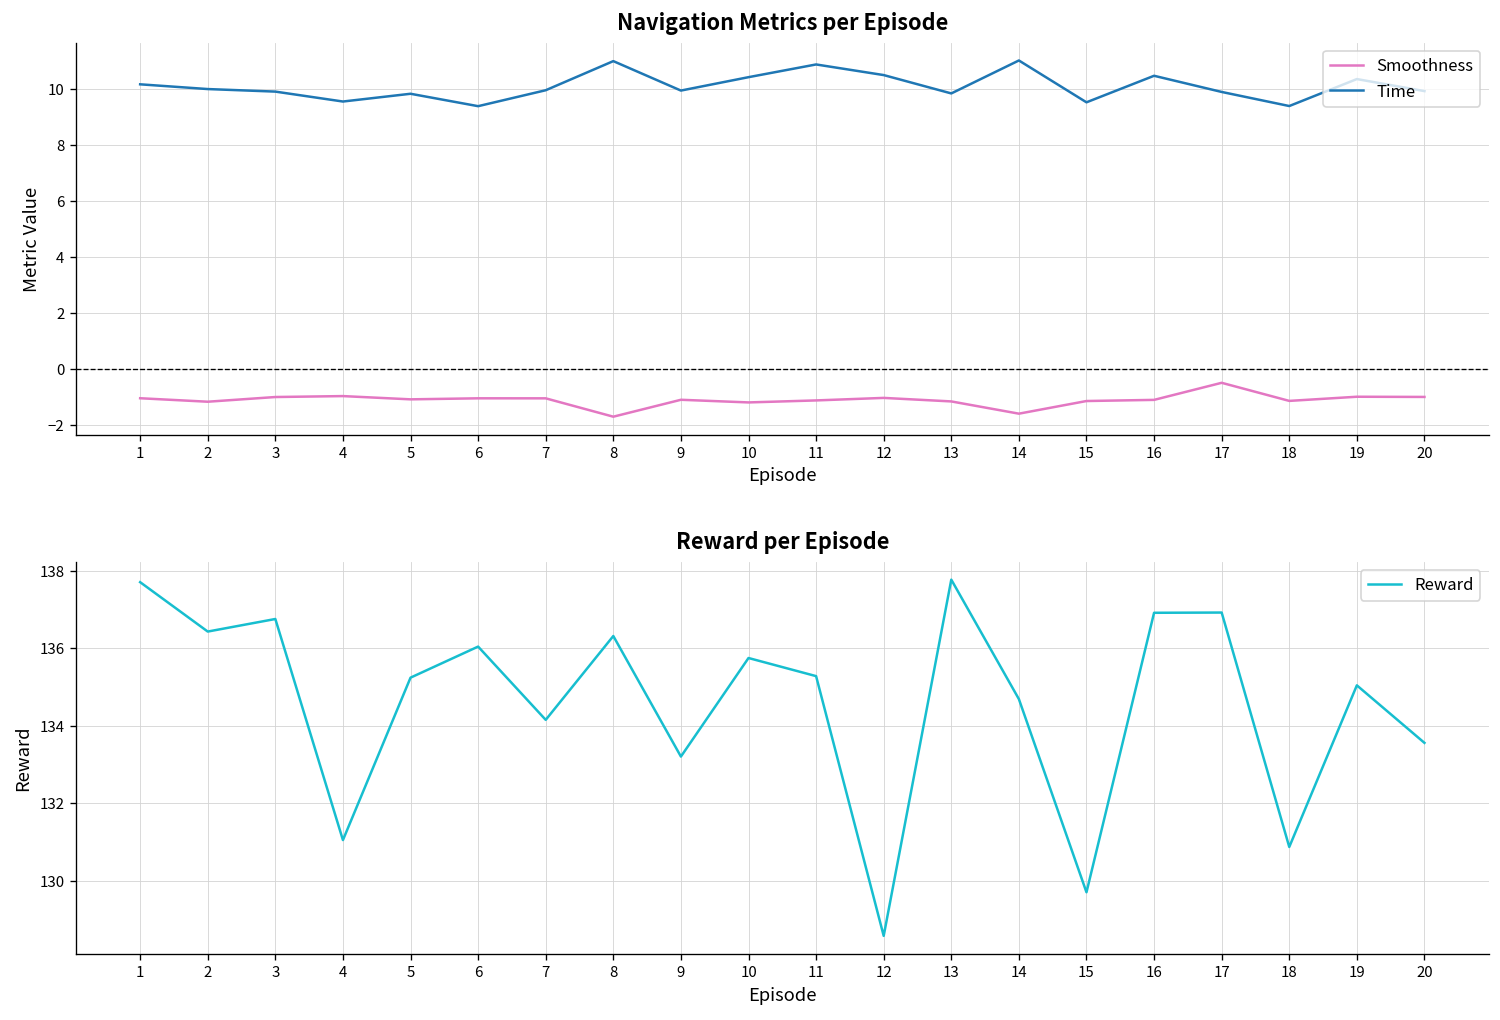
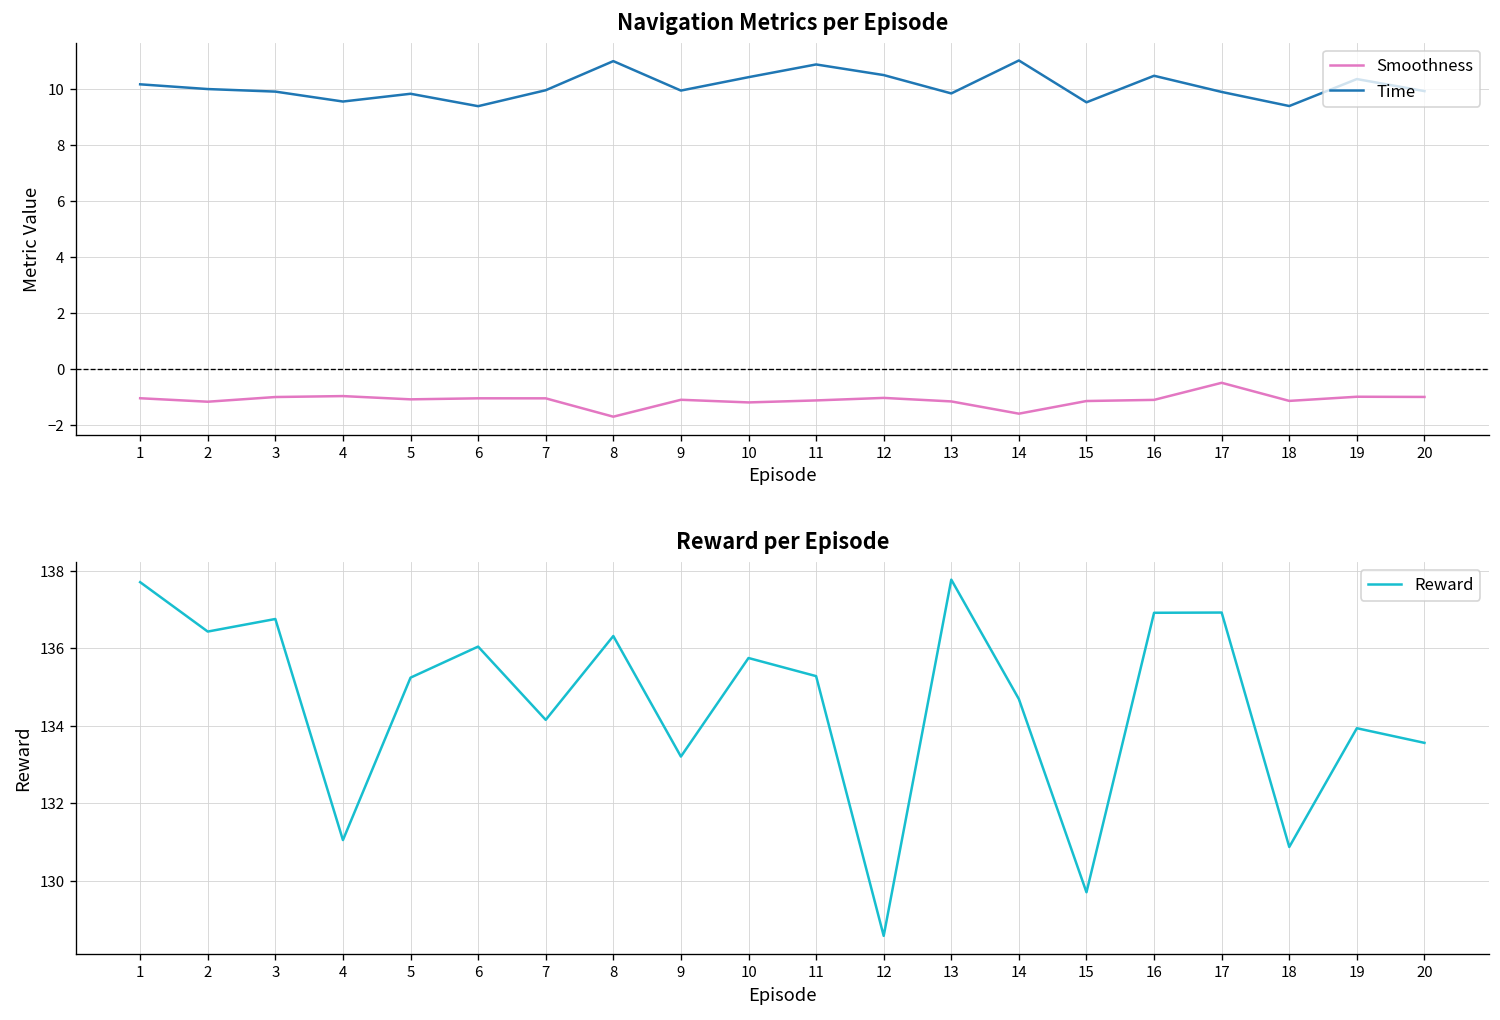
Reward per Episode, 19: 135.0 -> 133.9
